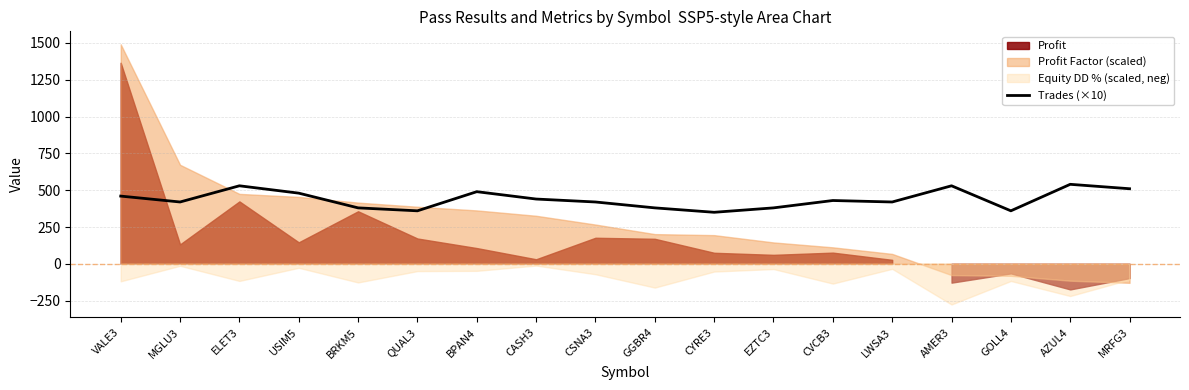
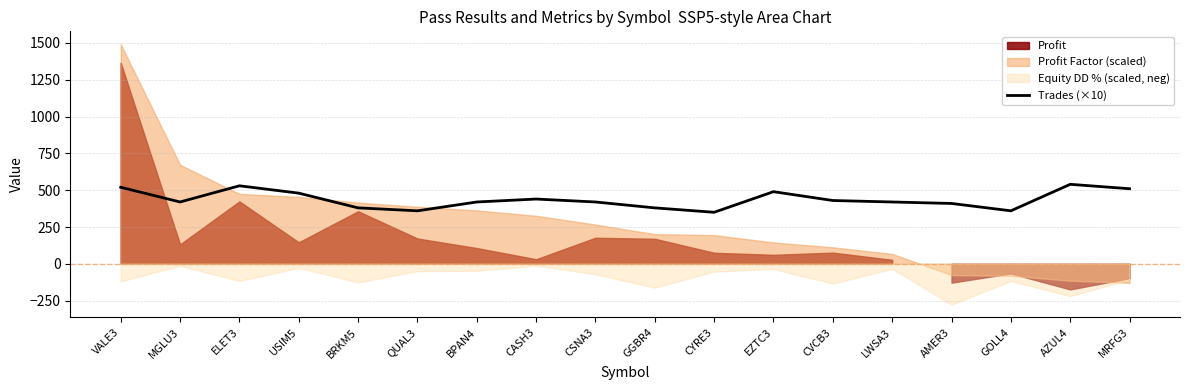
Trades (×10), VALE3: 460 -> 520
Trades (×10), BPAN4: 490 -> 420
Trades (×10), EZTC3: 380 -> 490
Trades (×10), AMER3: 530 -> 410
